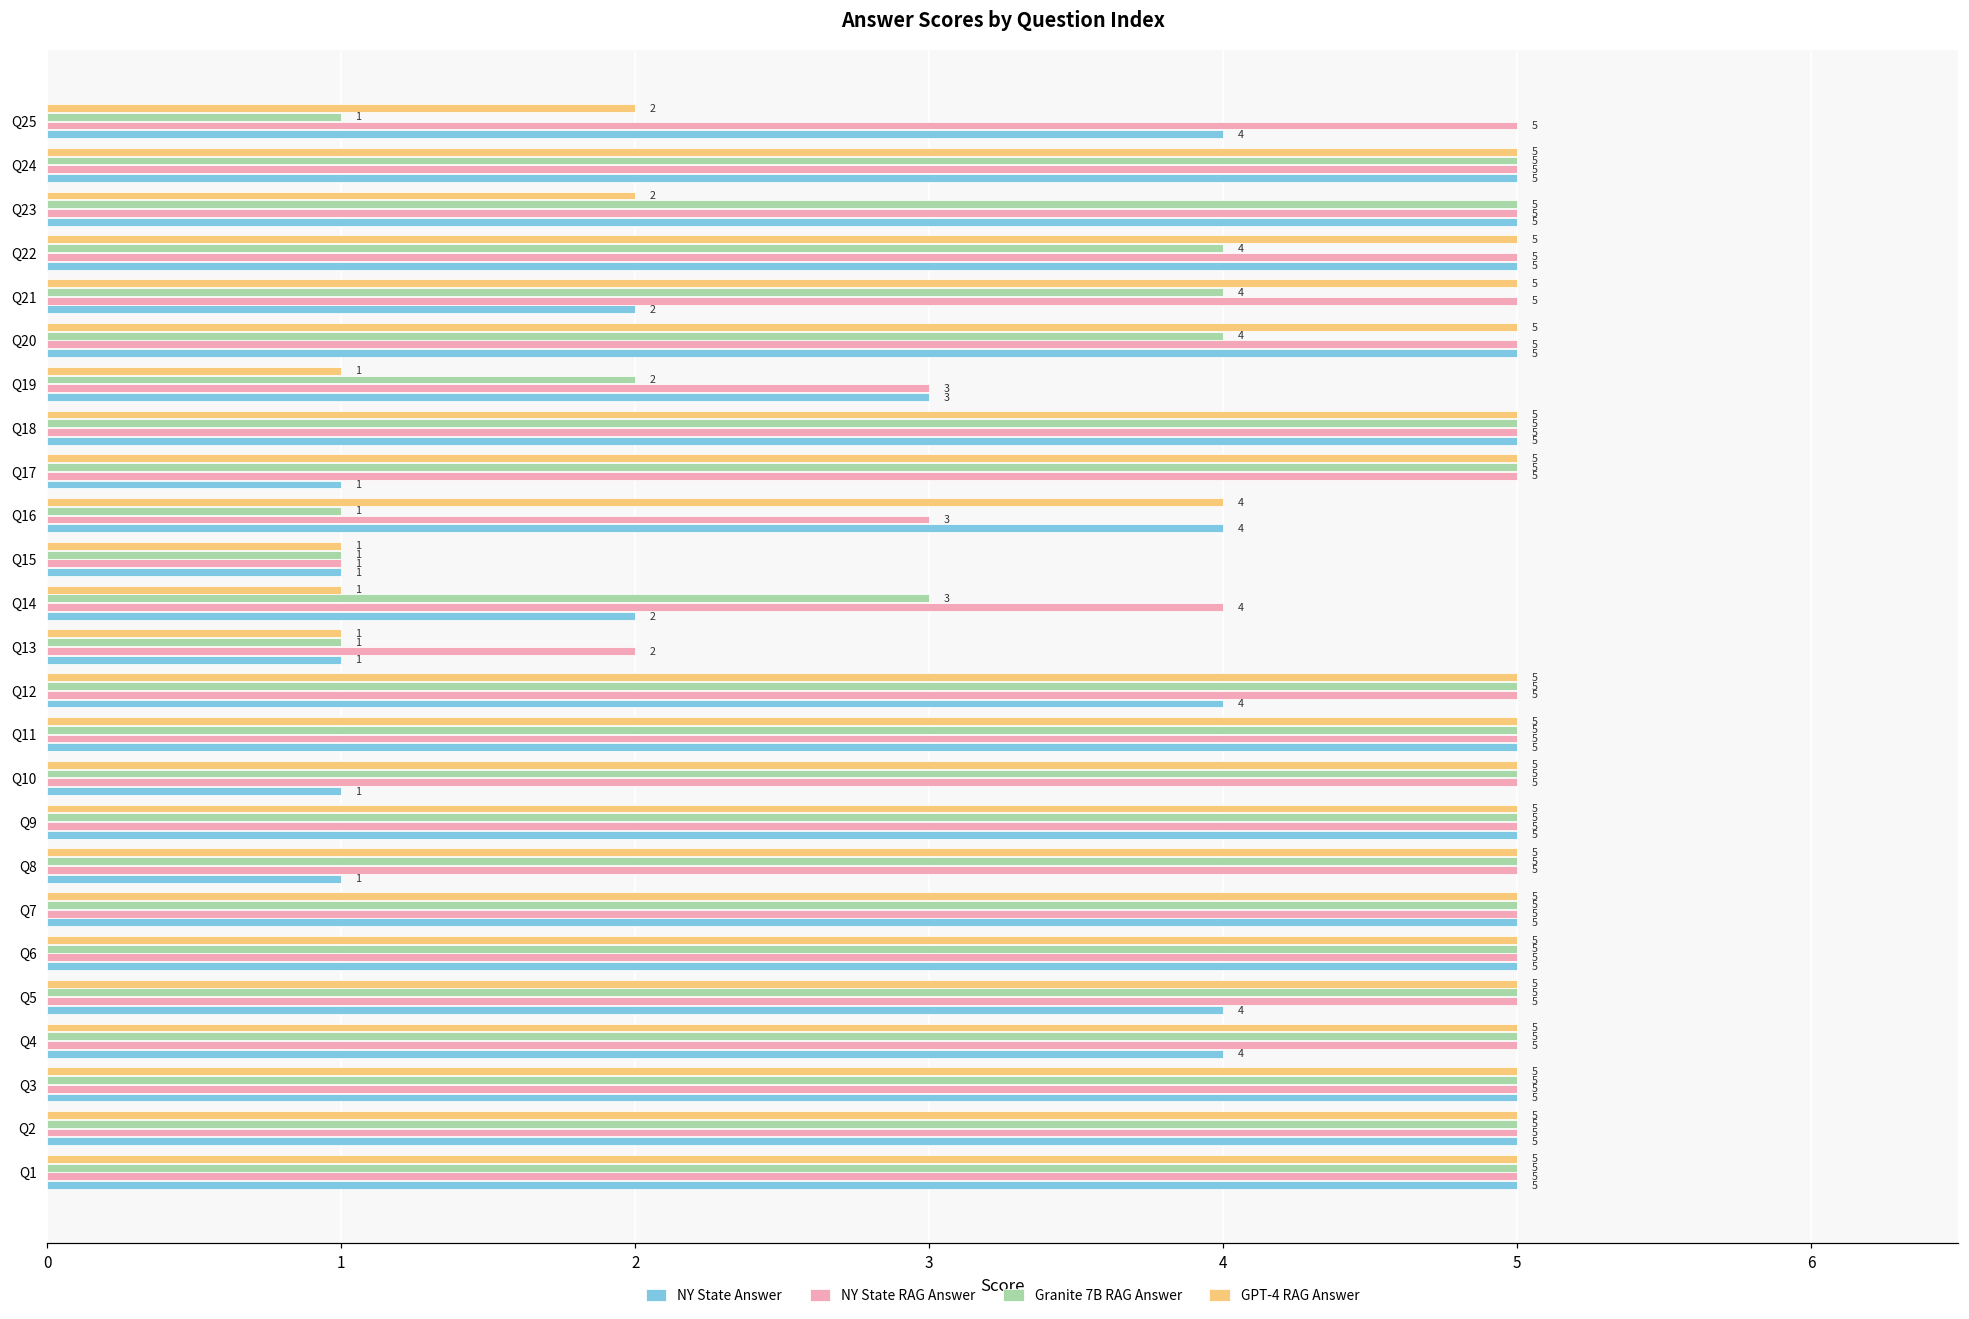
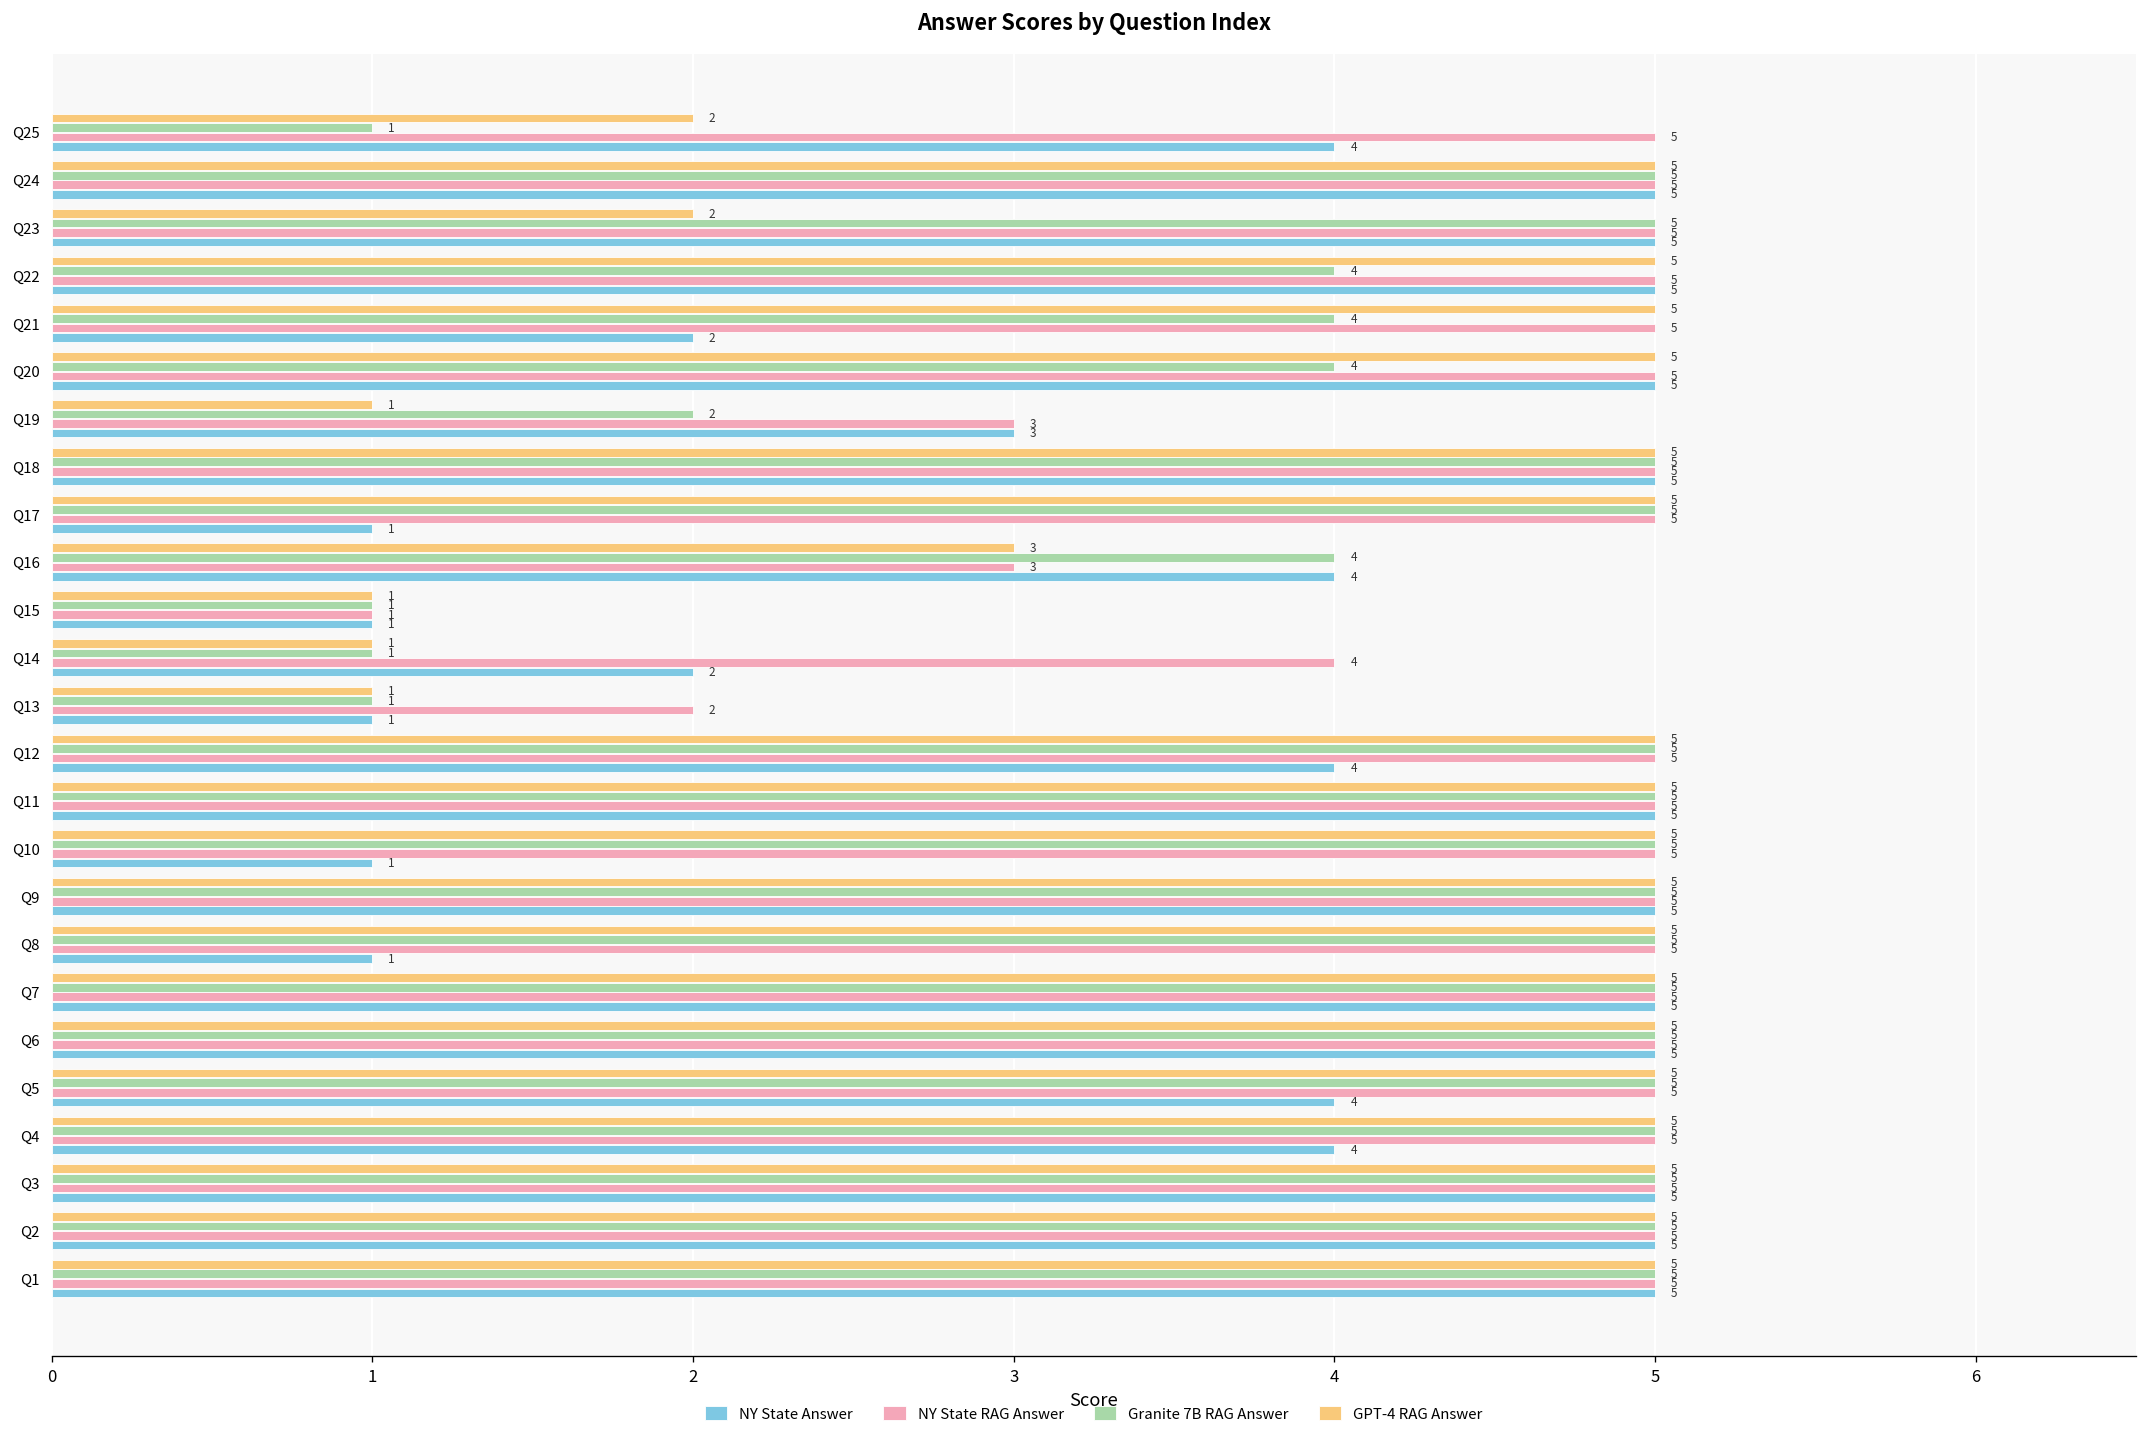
GPT-4 RAG Answer, Q16: 4 -> 3
Granite 7B RAG Answer, Q16: 1 -> 4
Granite 7B RAG Answer, Q14: 3 -> 1
